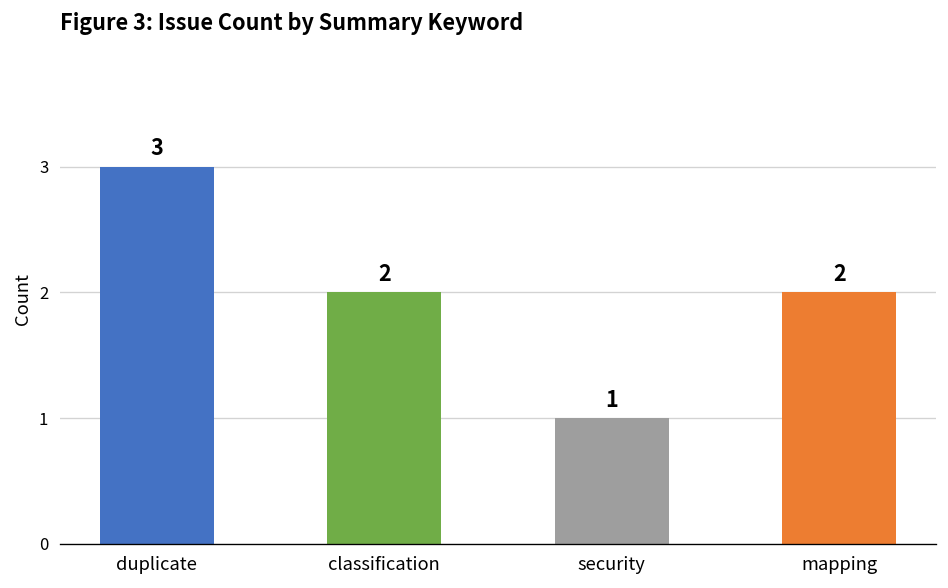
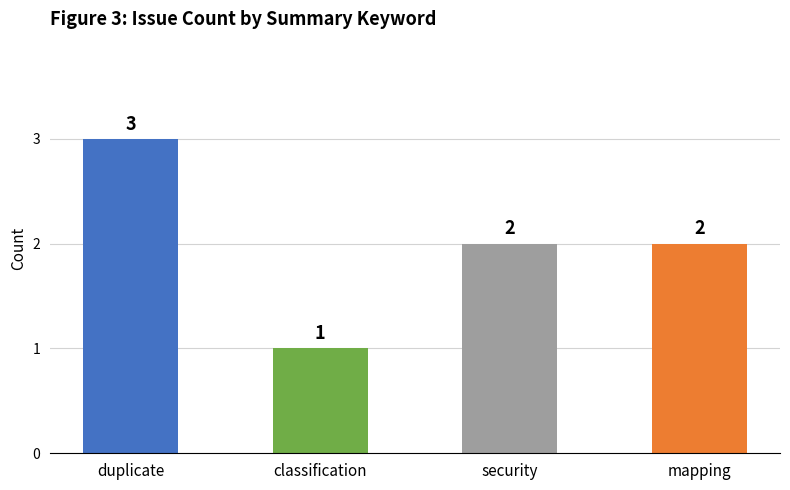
classification: 2 -> 1
security: 1 -> 2
